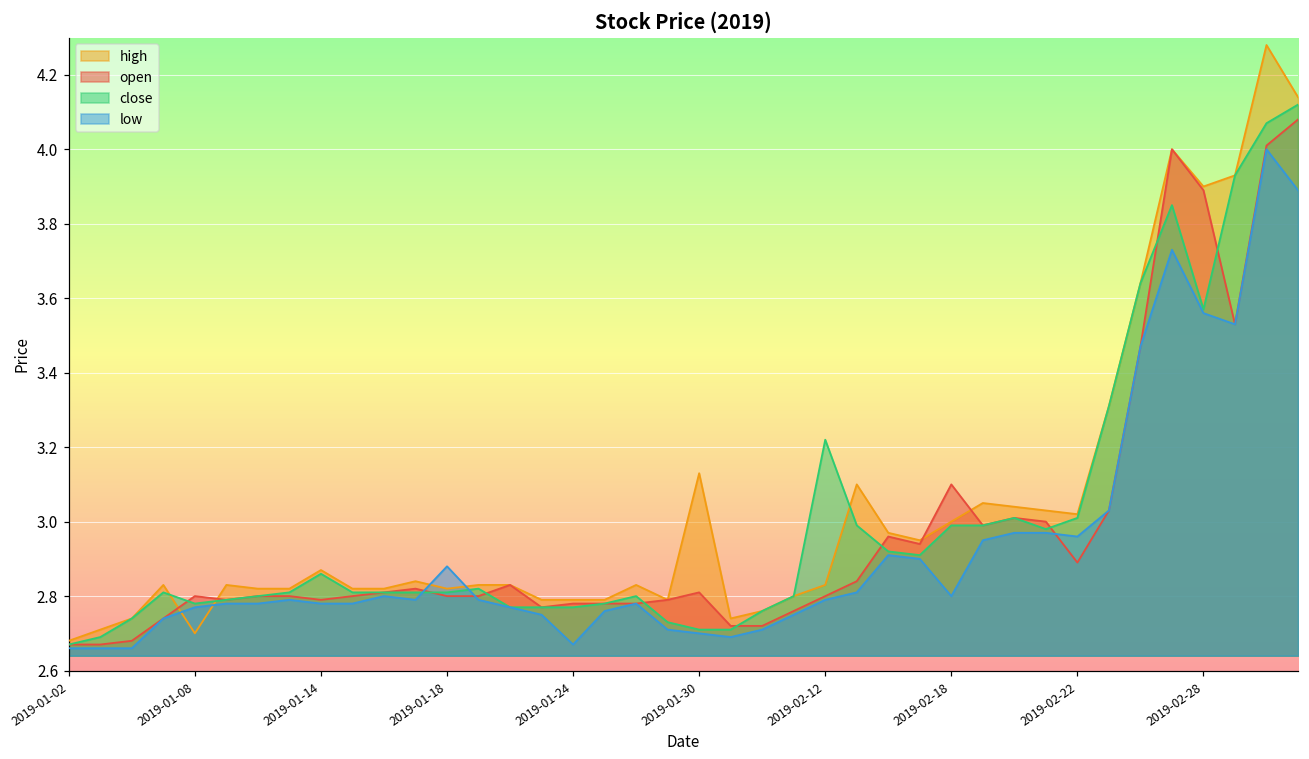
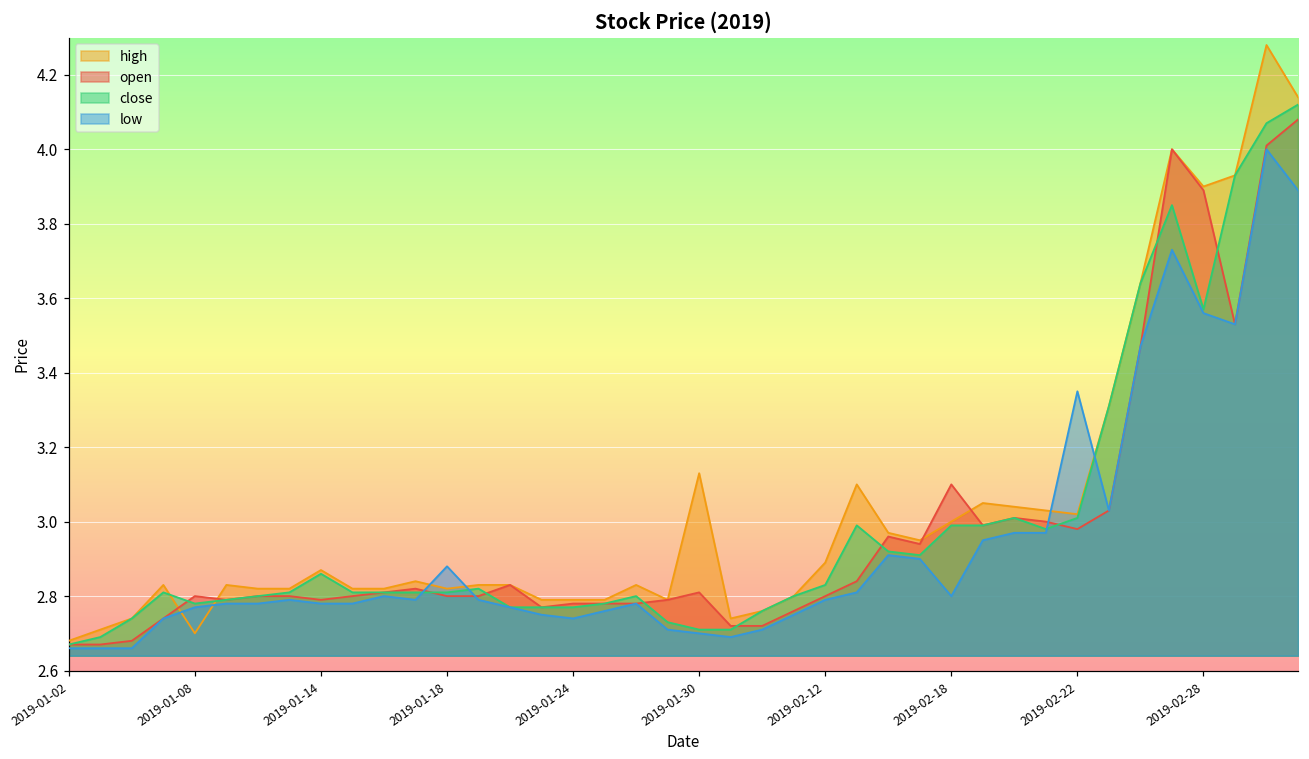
low, 2019-01-24: 2.67 -> 2.74
high, 2019-02-12: 2.83 -> 2.89
close, 2019-02-12: 3.22 -> 2.83
open, 2019-02-22: 2.89 -> 2.98
low, 2019-02-22: 2.96 -> 3.35
